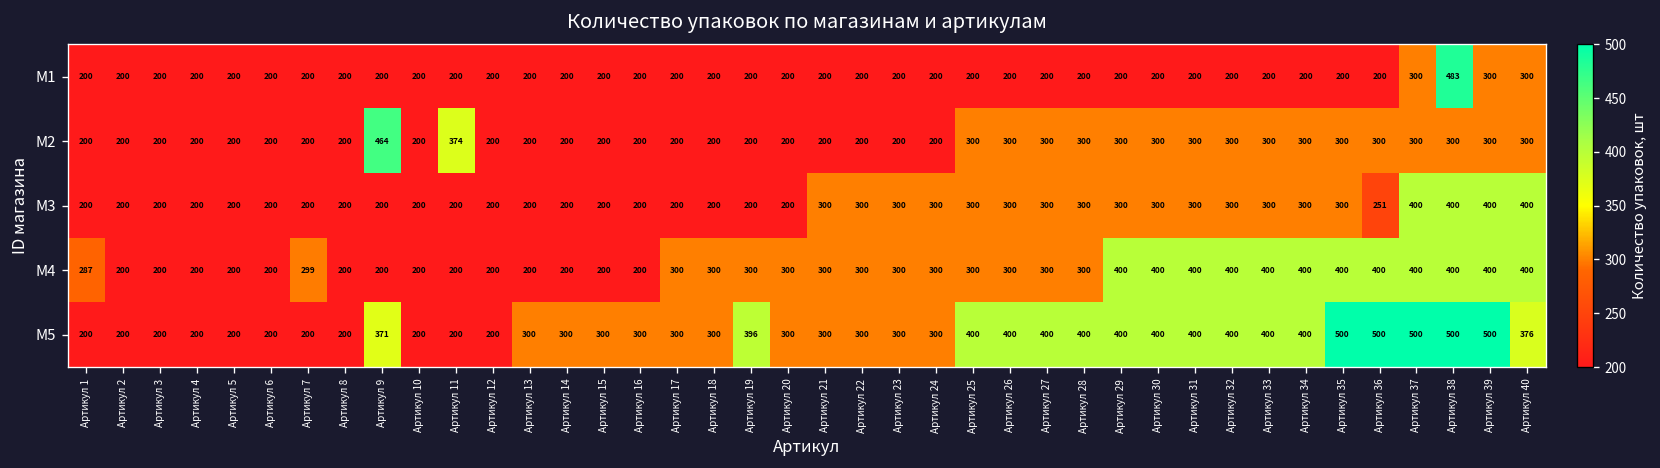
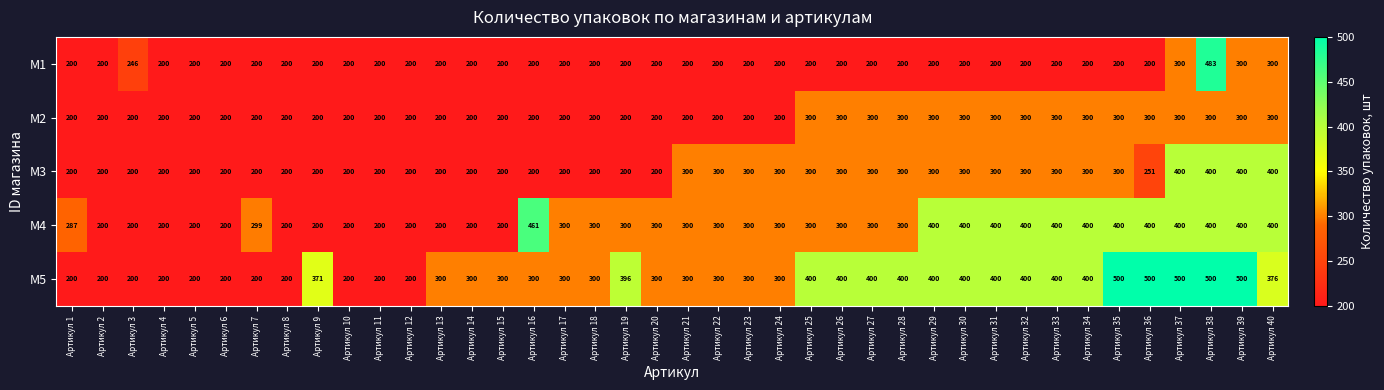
M1, Артикул 3: 200 -> 246
M2, Артикул 9: 464 -> 200
M2, Артикул 11: 374 -> 200
M4, Артикул 16: 200 -> 461
